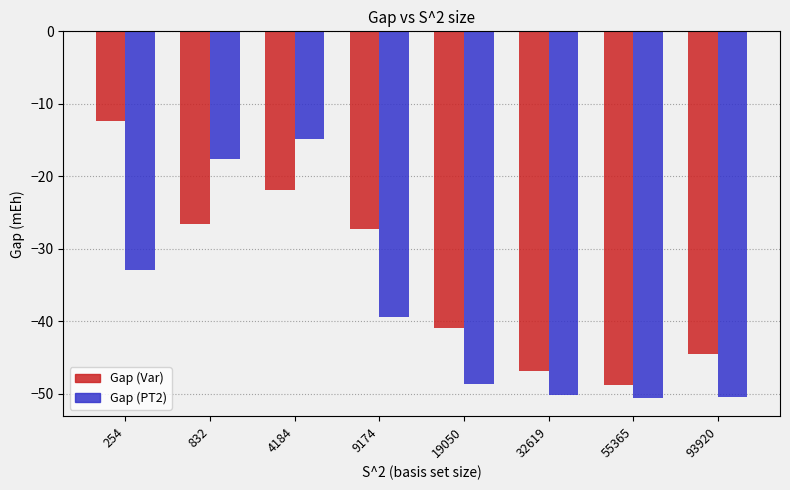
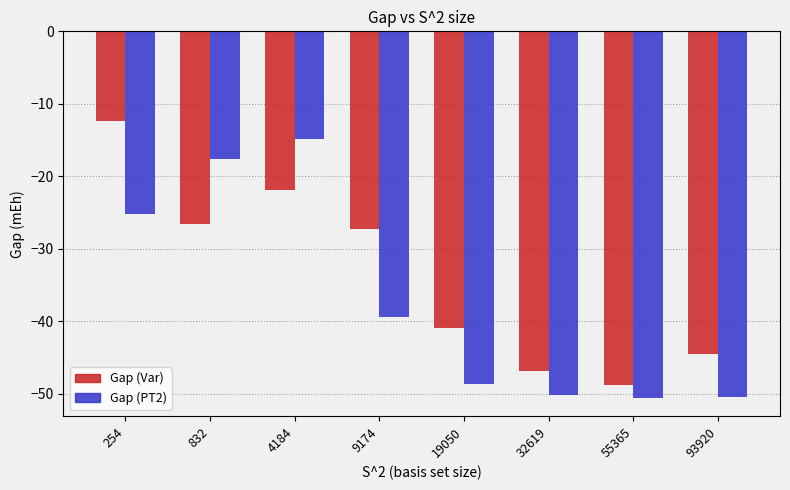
Gap (PT2), 254: -33 -> -25
